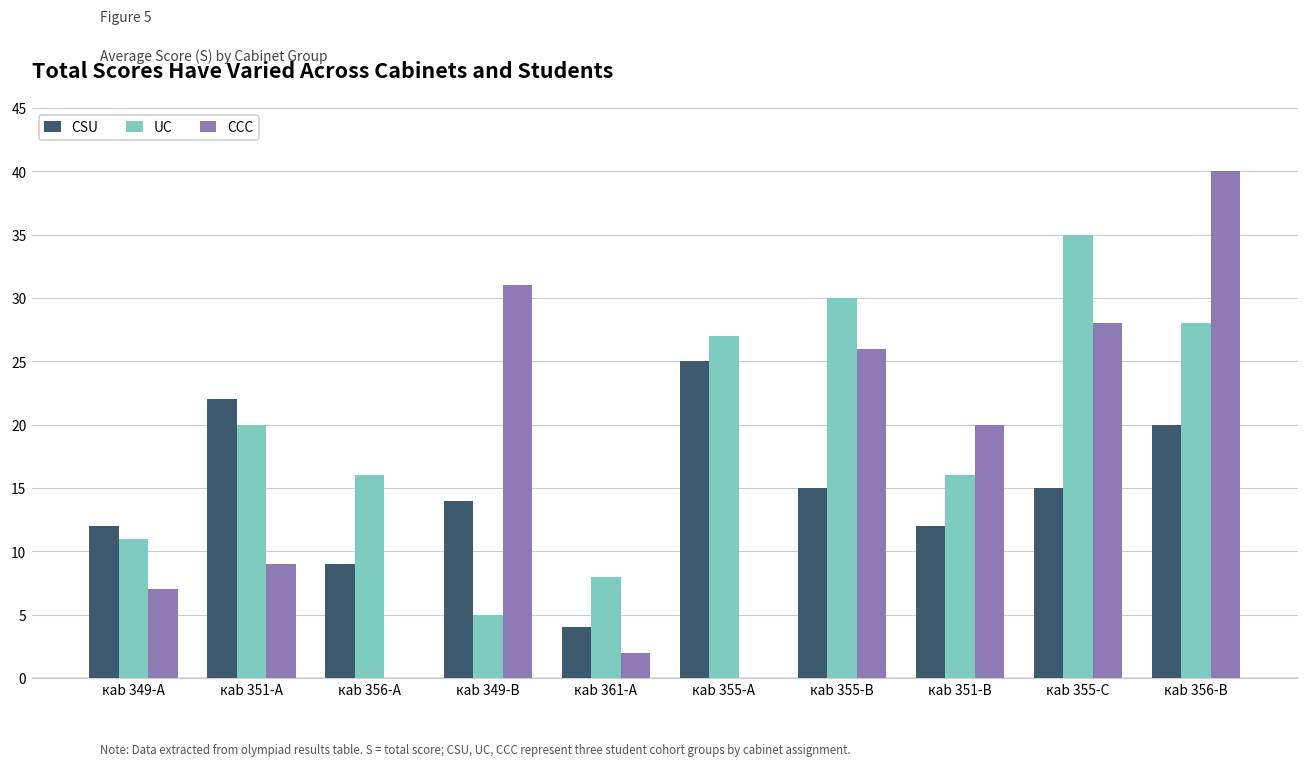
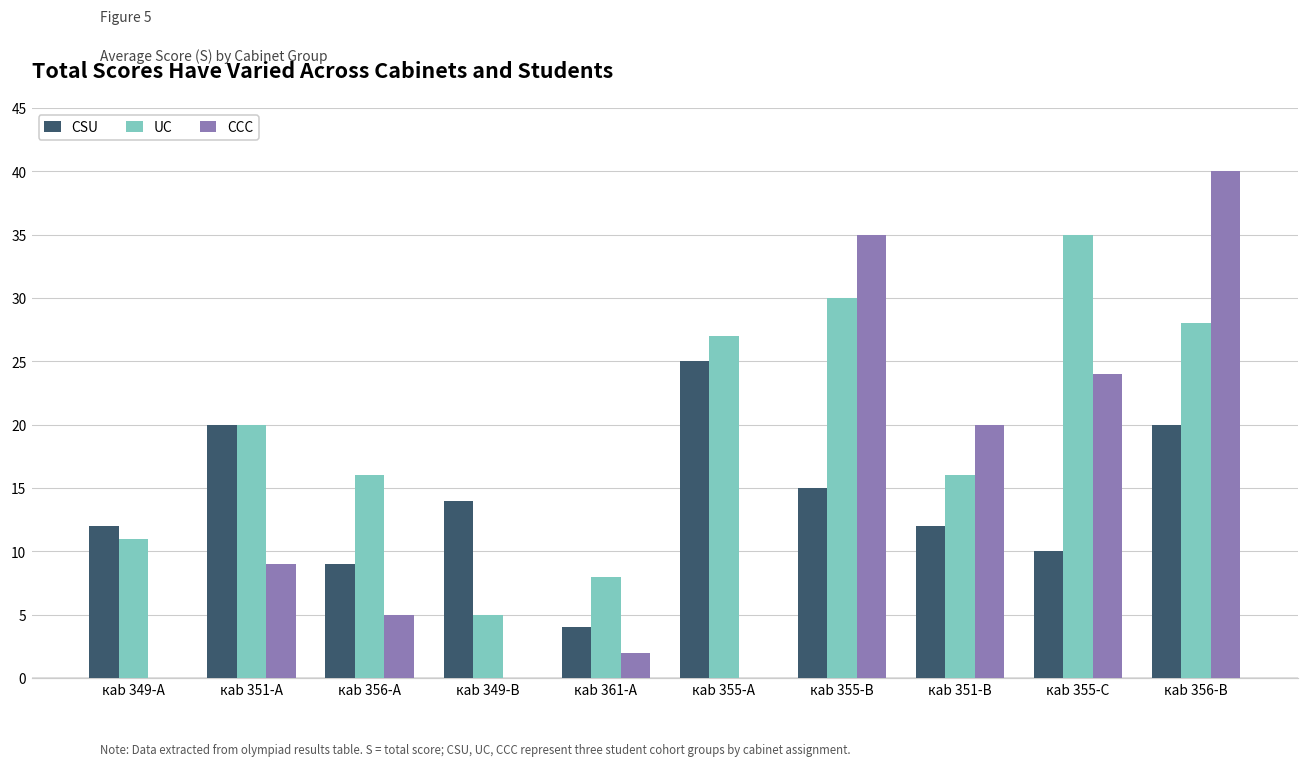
CCC, кab 349-A: 7 -> 0
CSU, кab 351-A: 22 -> 20
CCC, кab 356-A: 0 -> 5
CCC, кab 349-B: 31 -> 0
CCC, кab 355-B: 26 -> 35
CSU, кab 355-C: 15 -> 10
CCC, кab 355-C: 28 -> 24
